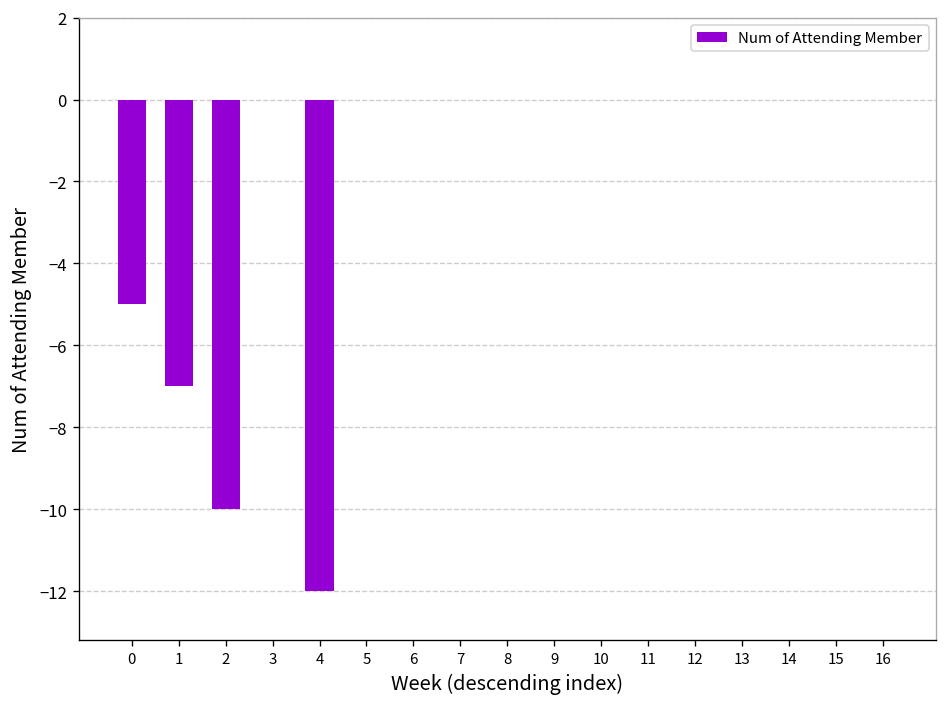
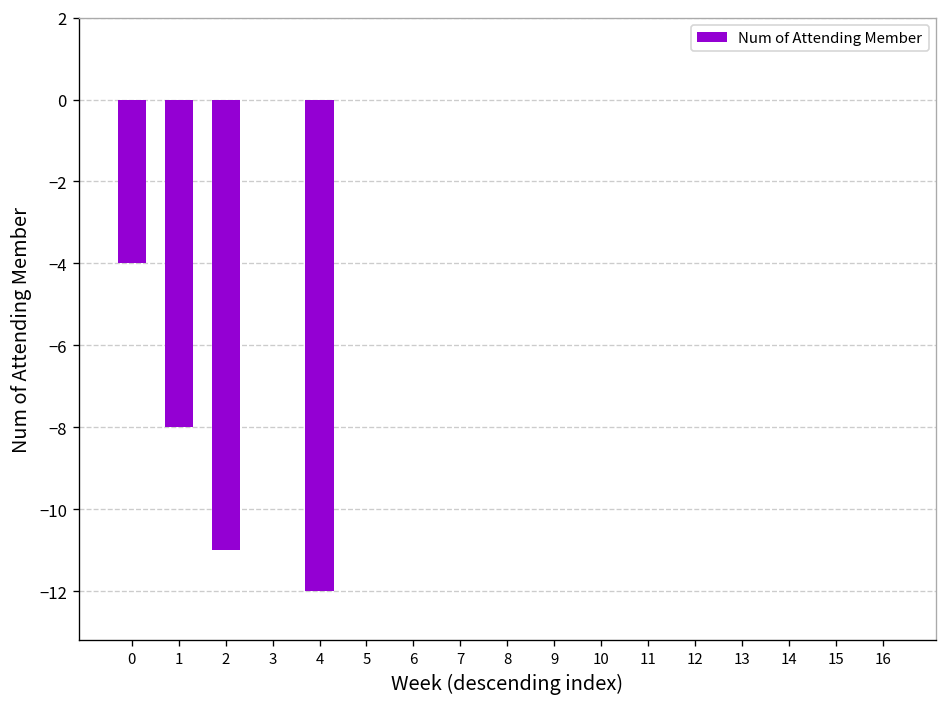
0: -5.0 -> -4.0
1: -7.0 -> -8.0
2: -10.0 -> -11.0
